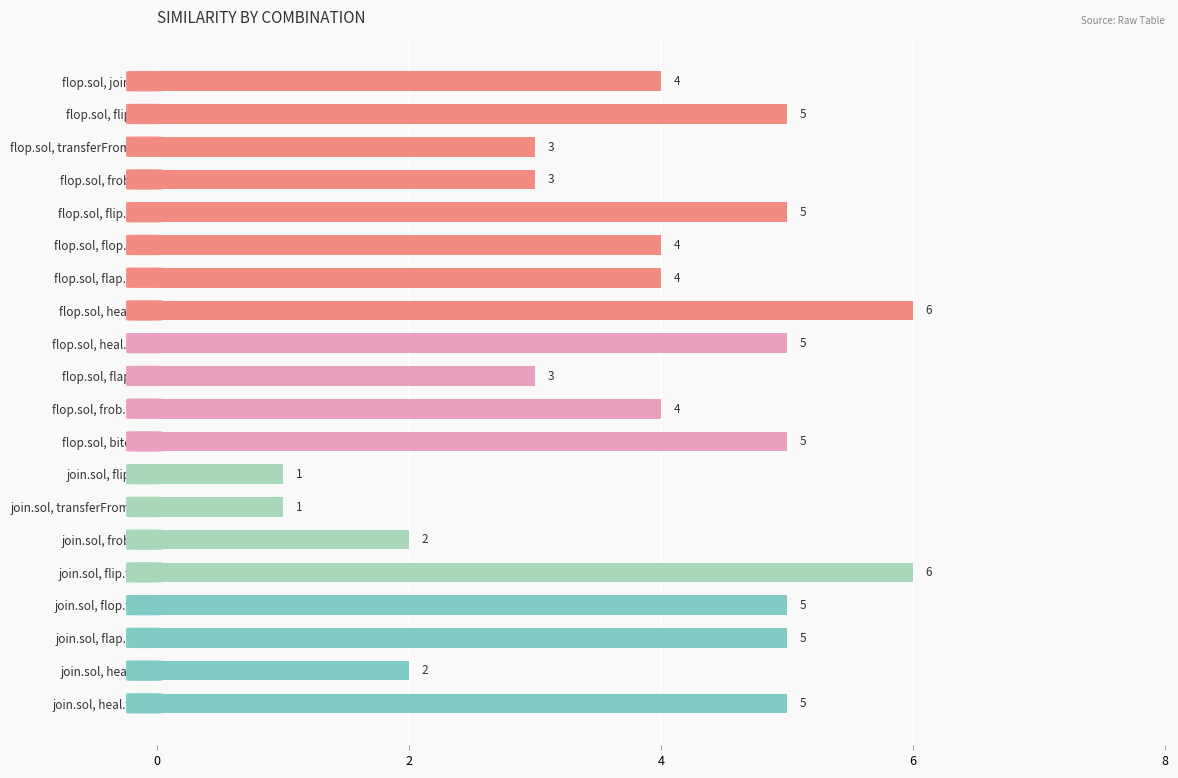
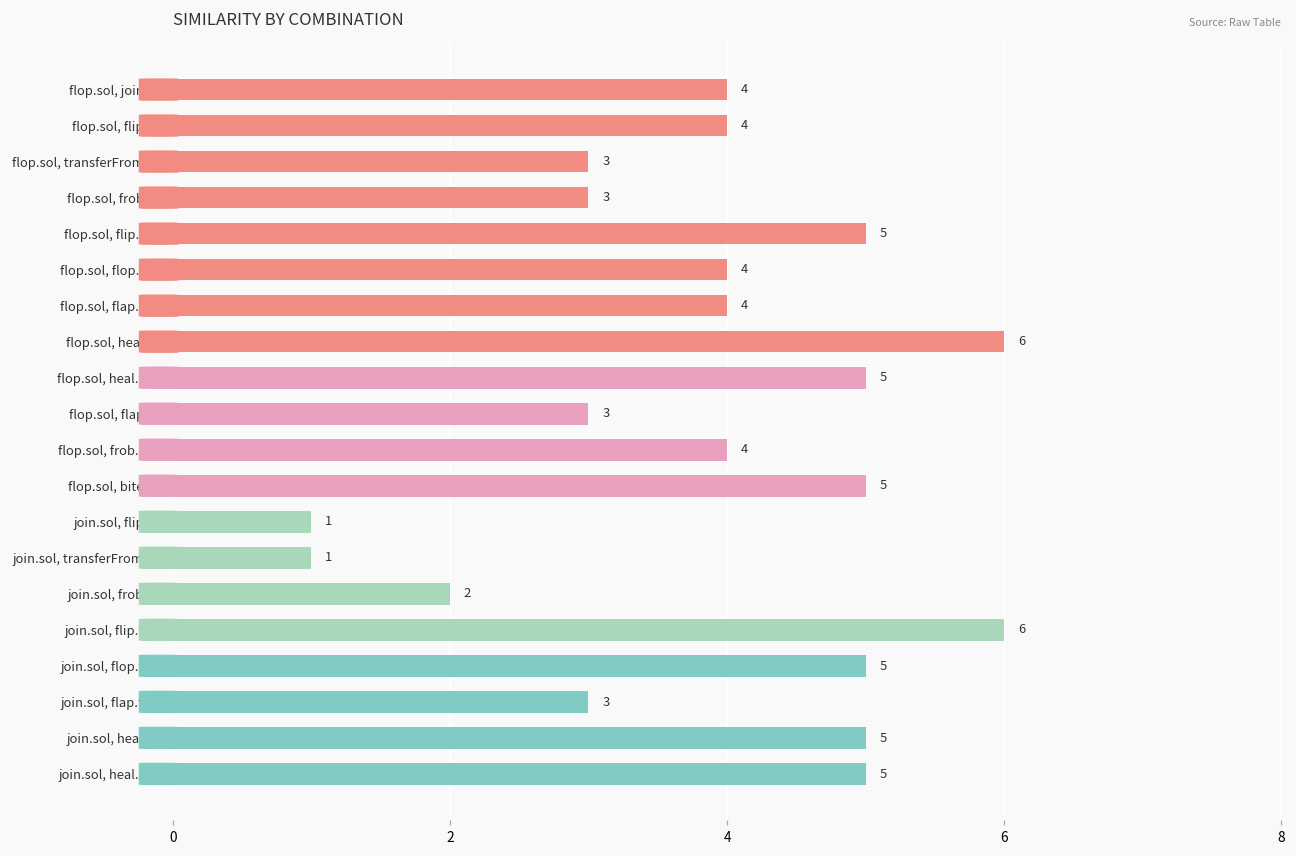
flop.sol, flip.sol: 5 -> 4
join.sol, flap.t.sol: 5 -> 3
join.sol, heal.sol: 2 -> 5
